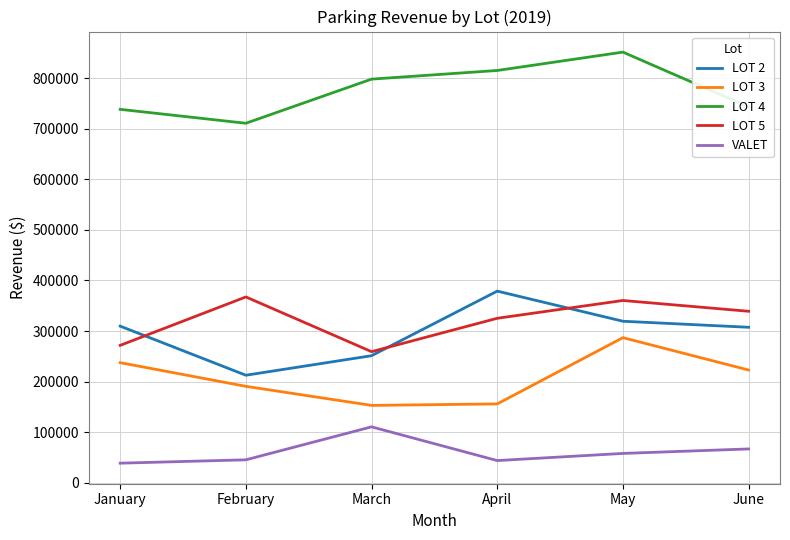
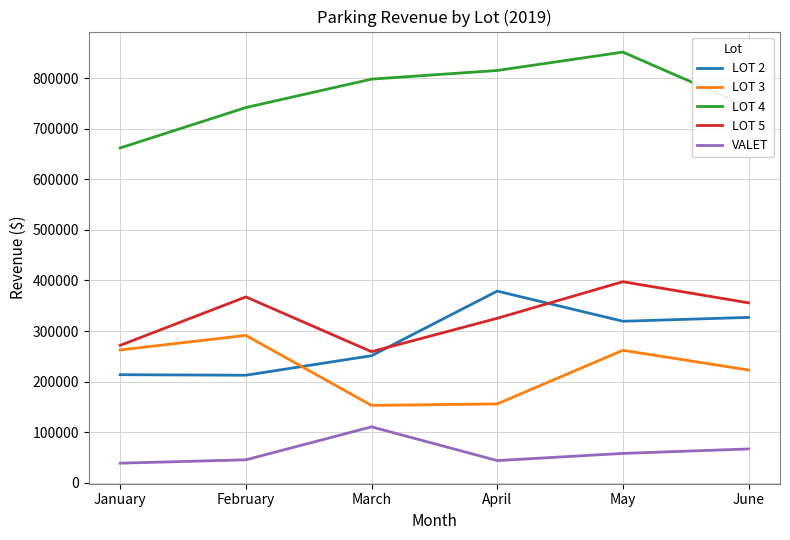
LOT 2, January: 310000 -> 210000
LOT 3, January: 240000 -> 260000
LOT 4, January: 740000 -> 660000
LOT 3, February: 190000 -> 290000
LOT 4, February: 710000 -> 740000
LOT 3, May: 290000 -> 260000
LOT 5, May: 360000 -> 400000
LOT 2, June: 310000 -> 330000
LOT 5, June: 340000 -> 360000
